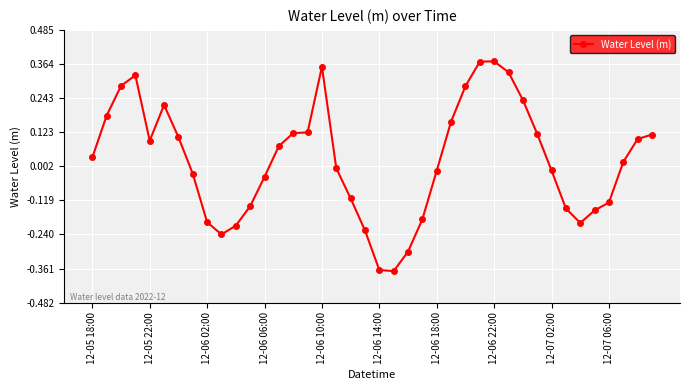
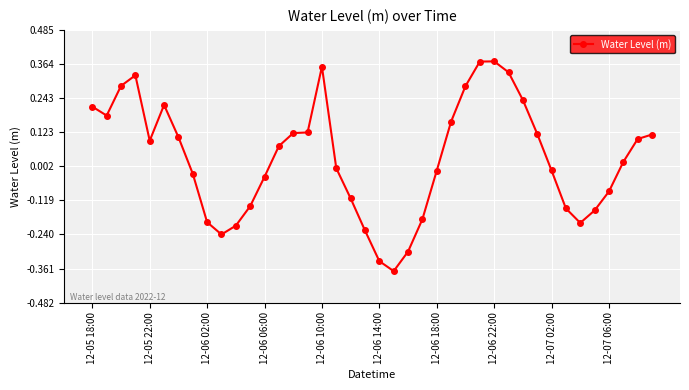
12-05 18:00: 0.03 -> 0.21
12-06 14:00: -0.37 -> -0.33
12-07 06:00: -0.13 -> -0.09
